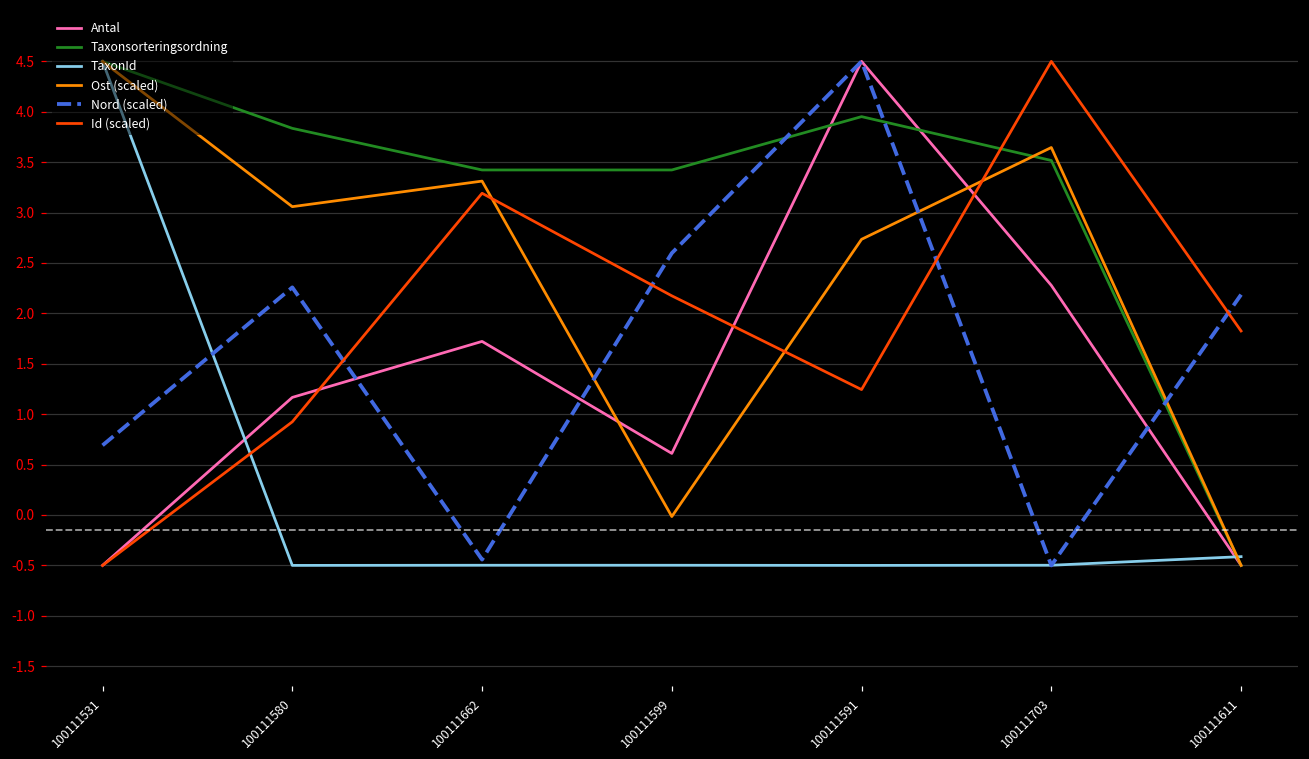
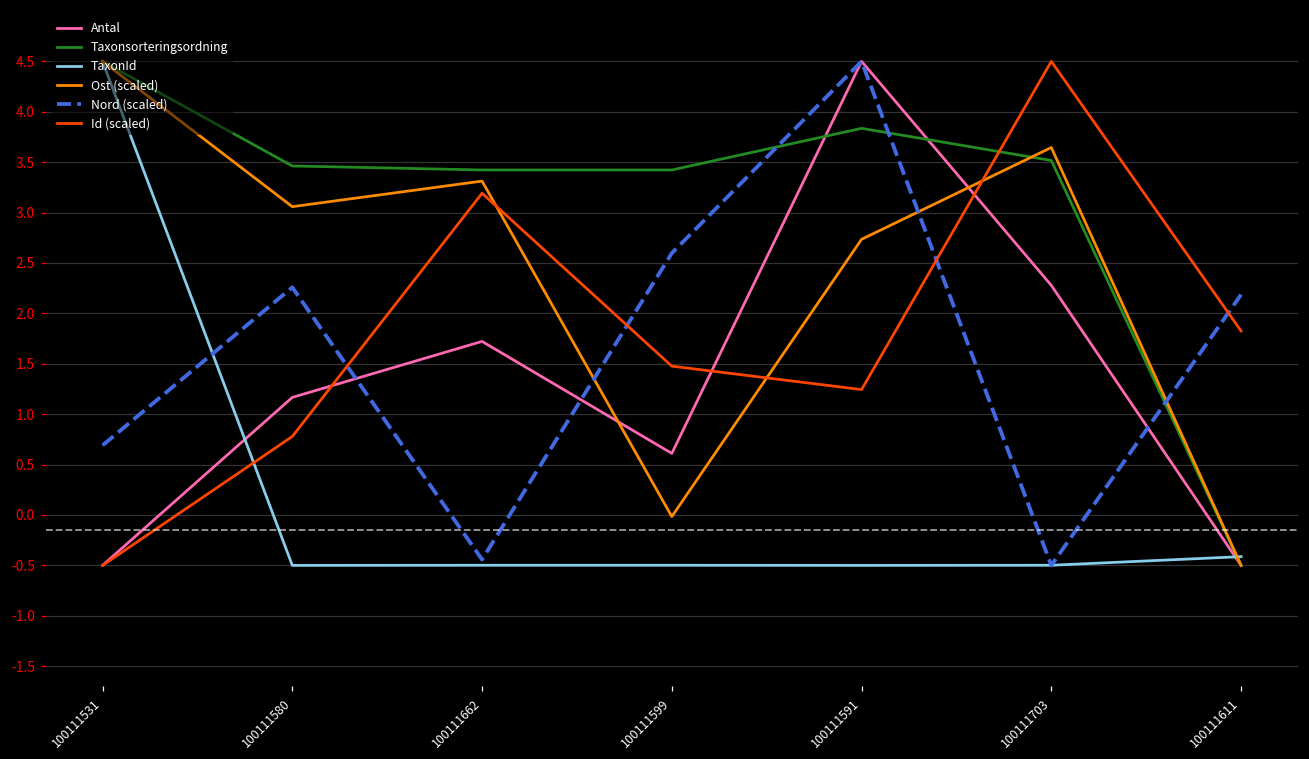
Taxonsorteringsordning, 100111580: 3.8 -> 3.5
Id (scaled), 100111580: 0.9 -> 0.8
Id (scaled), 100111599: 2.2 -> 1.5
Taxonsorteringsordning, 100111591: 4.0 -> 3.8
